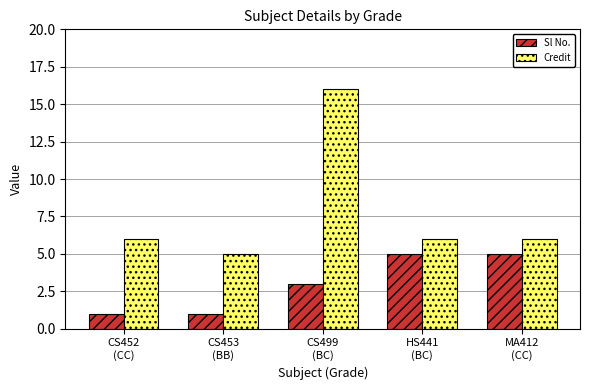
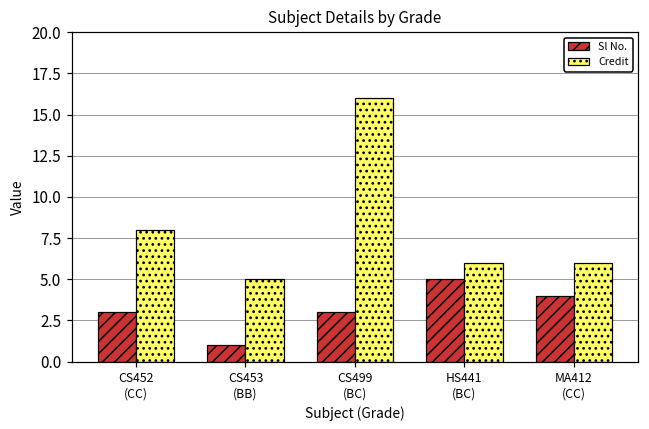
Sl No., CS452 (CC): 1 -> 3
Credit, CS452 (CC): 6 -> 8
Sl No., MA412 (CC): 5 -> 4
